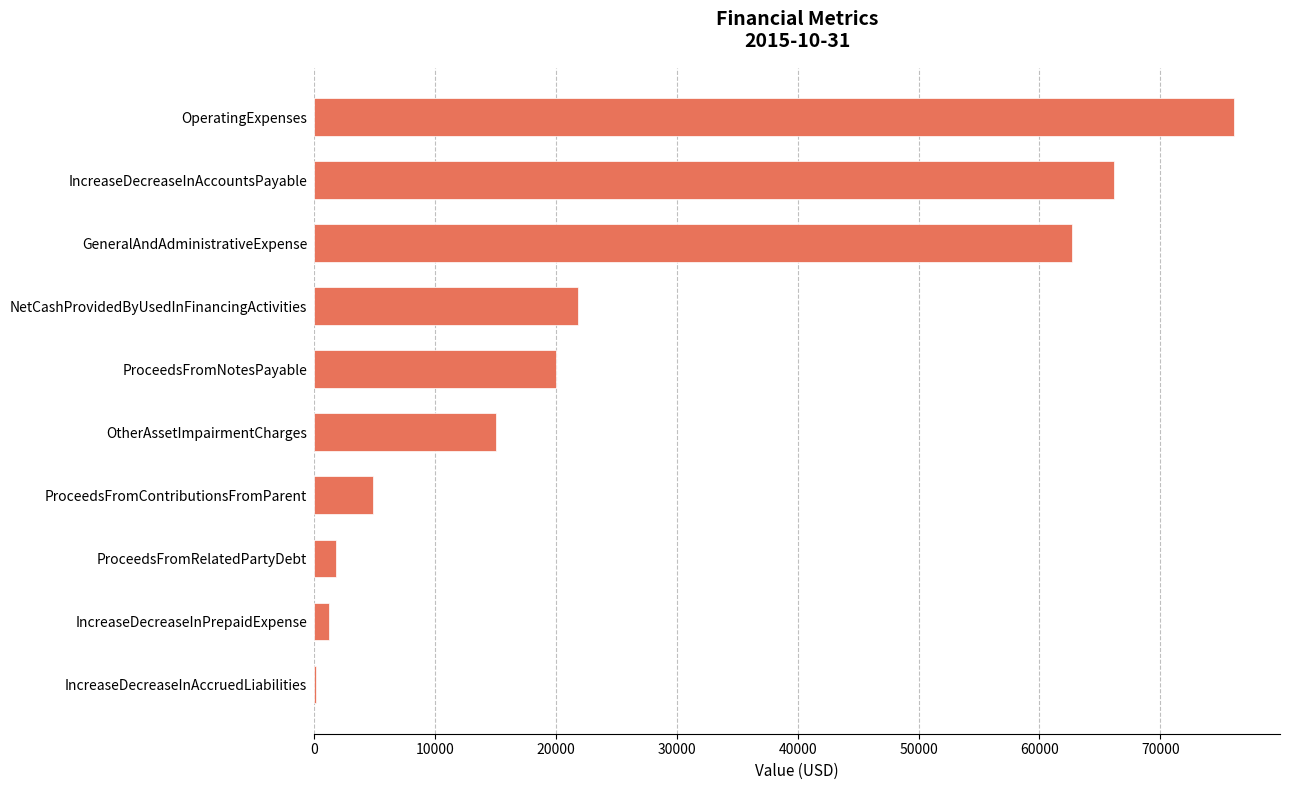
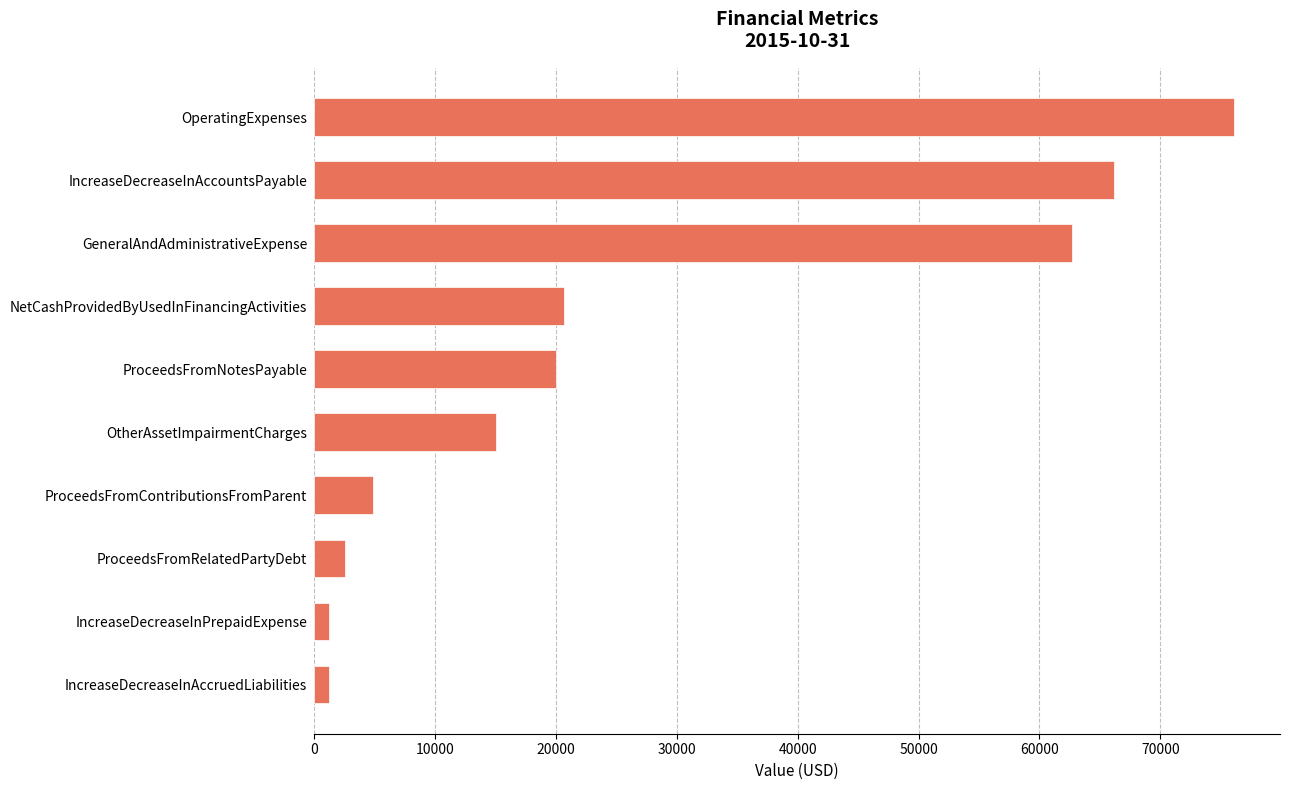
NetCashProvidedByUsedInFinancingActivities: 21800 -> 20700
ProceedsFromRelatedPartyDebt: 1800 -> 2600
IncreaseDecreaseInAccruedLiabilities: 200 -> 1200
